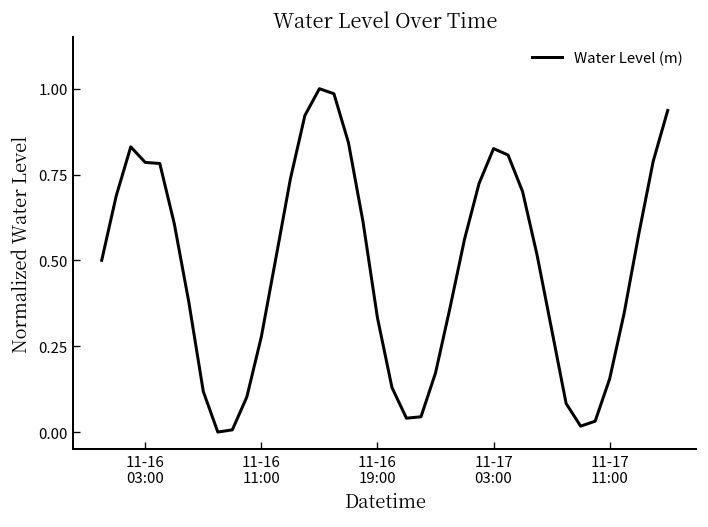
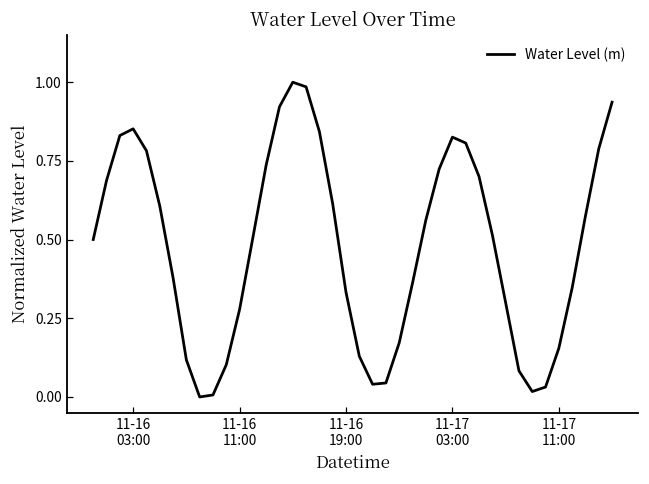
11-16 03:00: 0.79 -> 0.85
